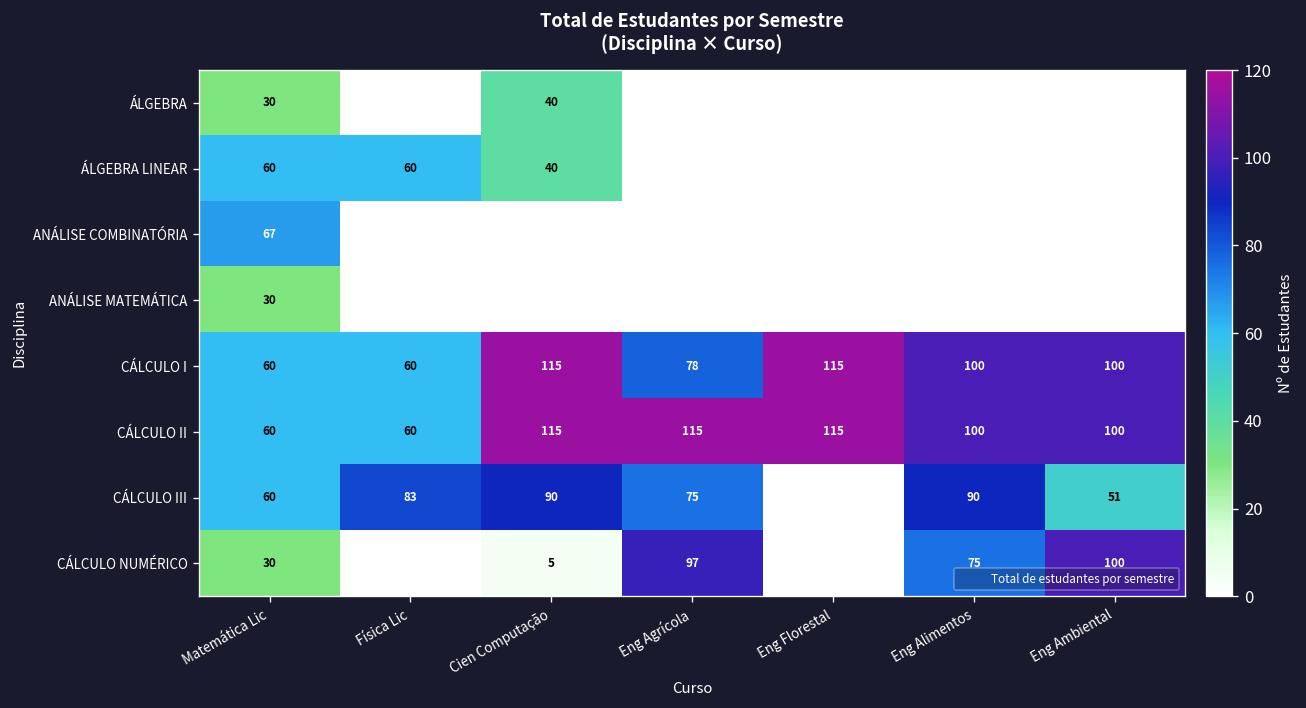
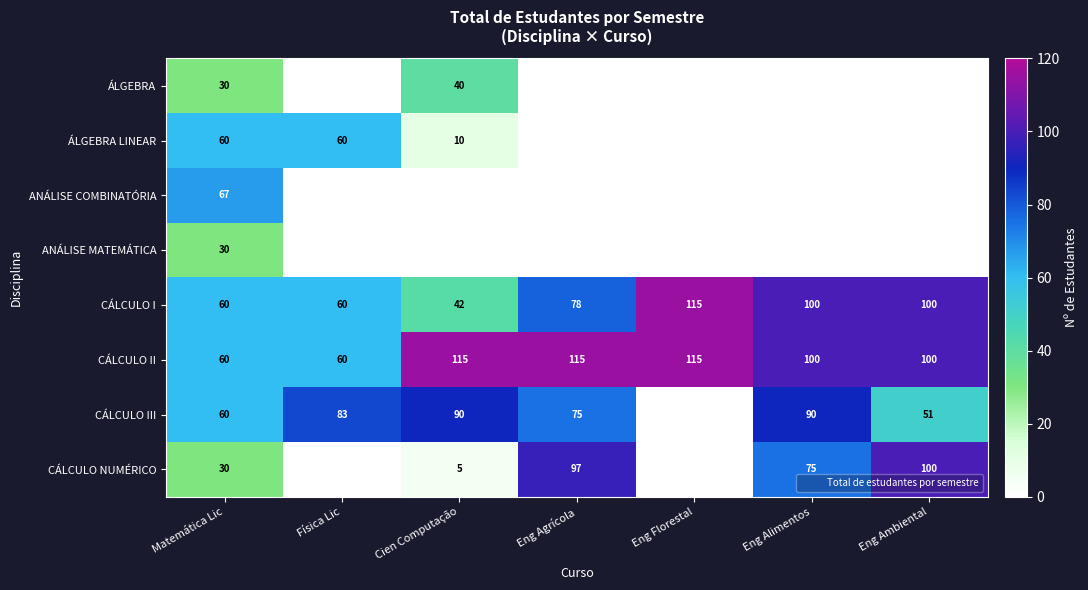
ÁLGEBRA LINEAR, Cien Computação: 40 -> 10
CÁLCULO I, Cien Computação: 115 -> 42
